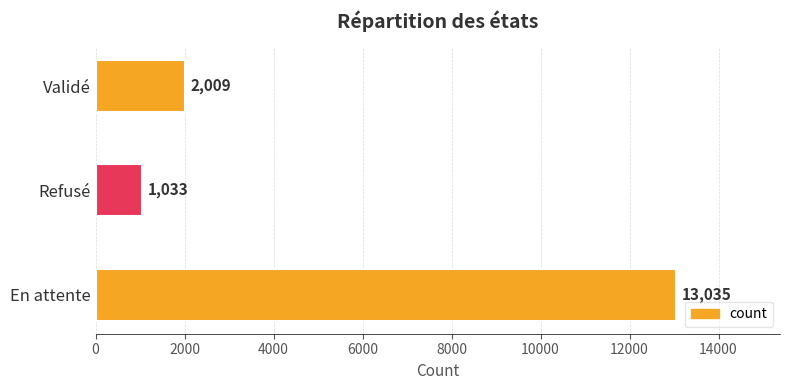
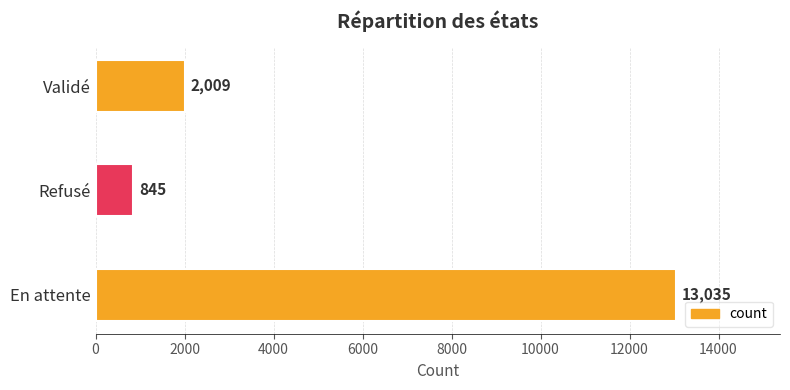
Refusé: 1,033 -> 845
